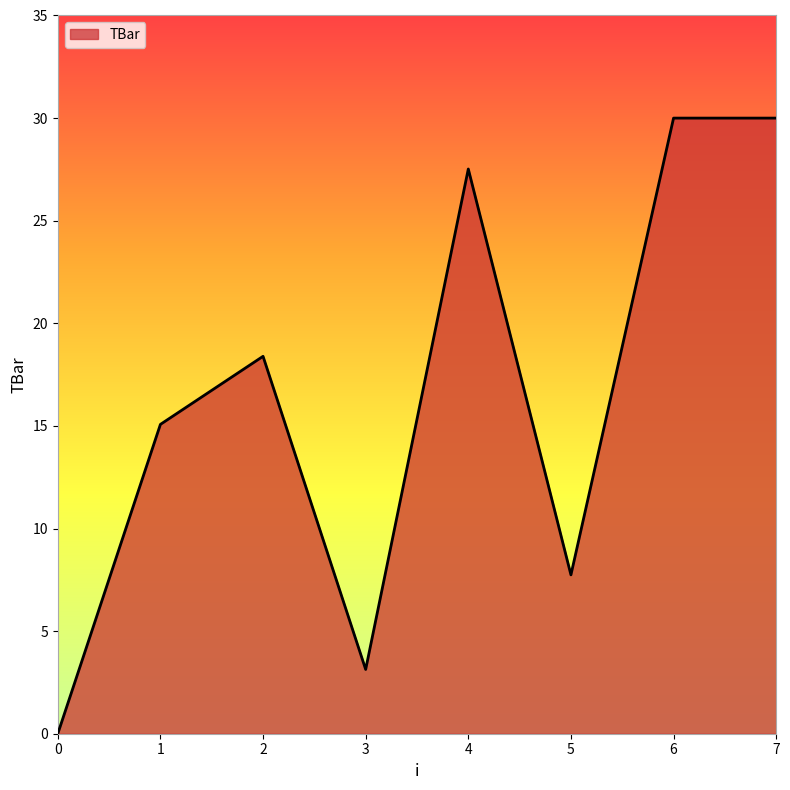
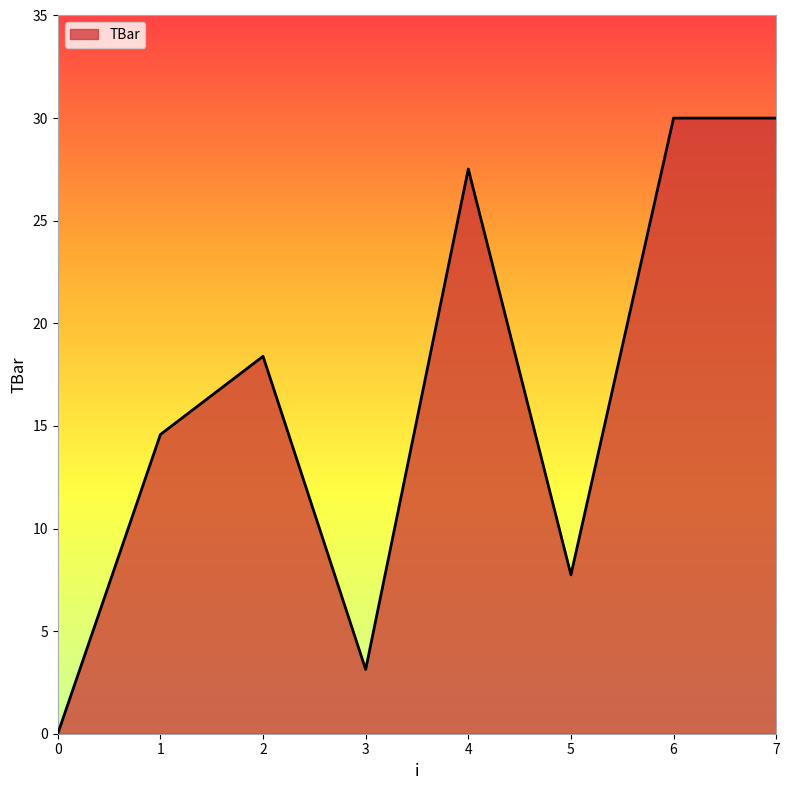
1: 15.1 -> 14.6
